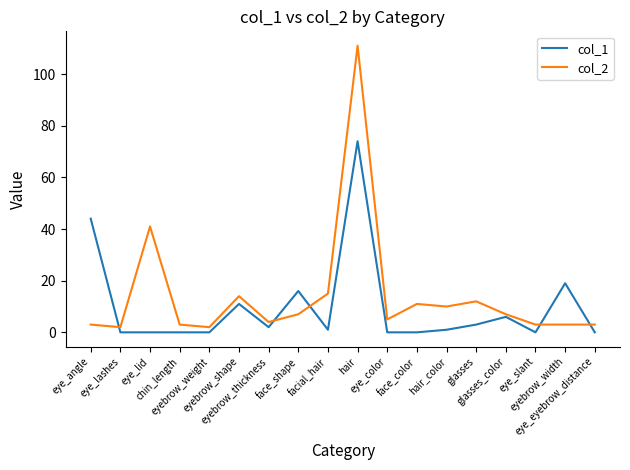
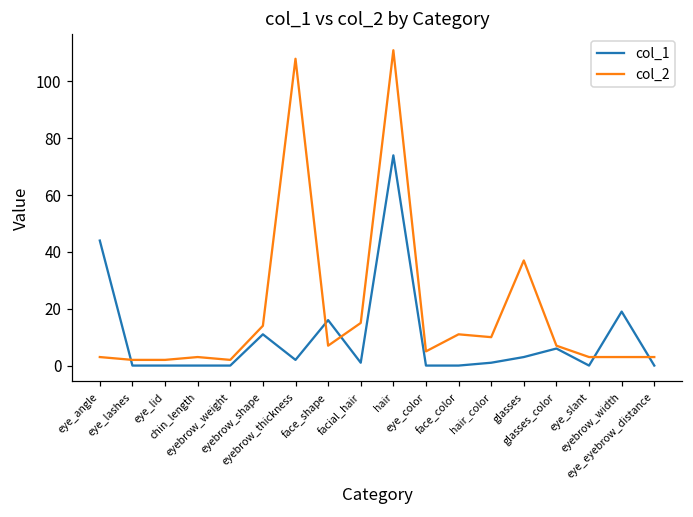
col_2, eye_lid: 41 -> 2
col_2, eyebrow_thickness: 4 -> 108
col_2, glasses: 12 -> 37
